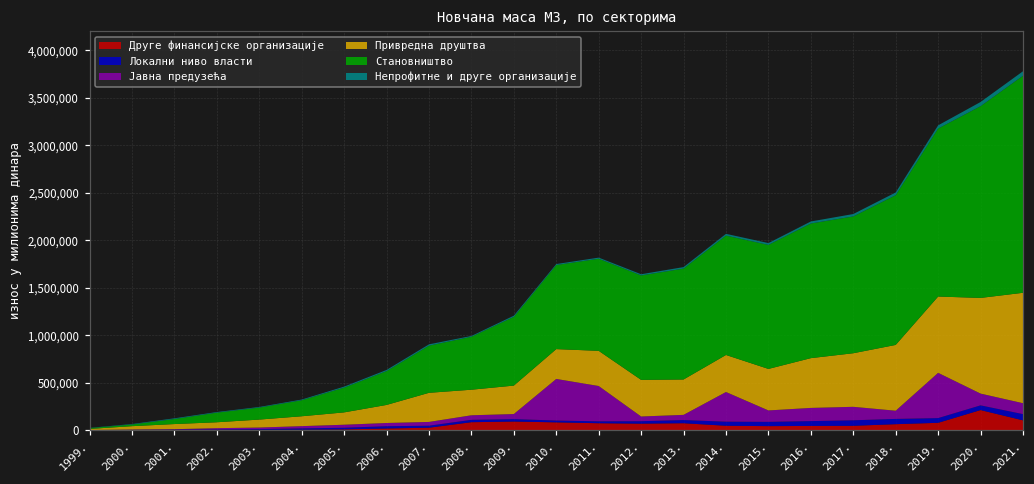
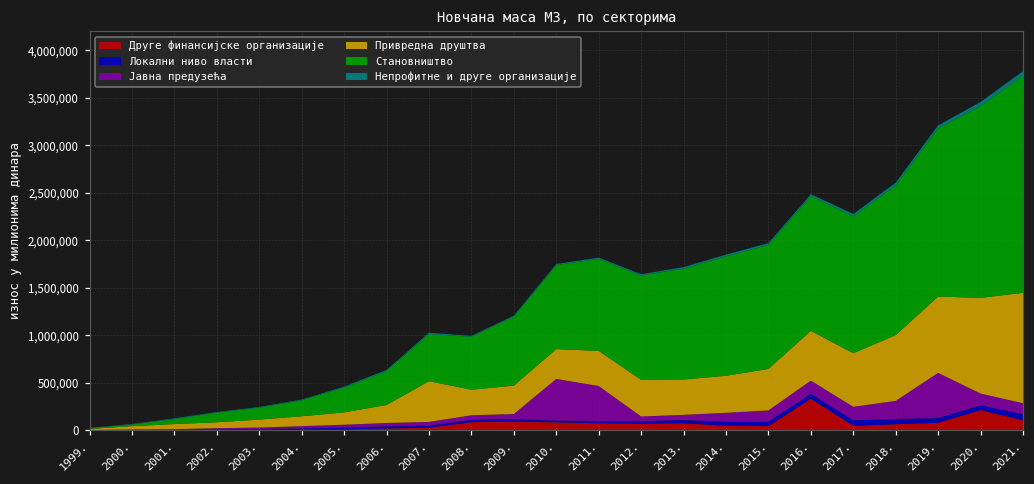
Привредна друштва, 2007.: 300,000 -> 400,000
Јавна предузећа, 2014.: 300,000 -> 100,000
Друге финансијске организације, 2016.: 0 -> 300,000
Јавна предузећа, 2018.: 100,000 -> 200,000
